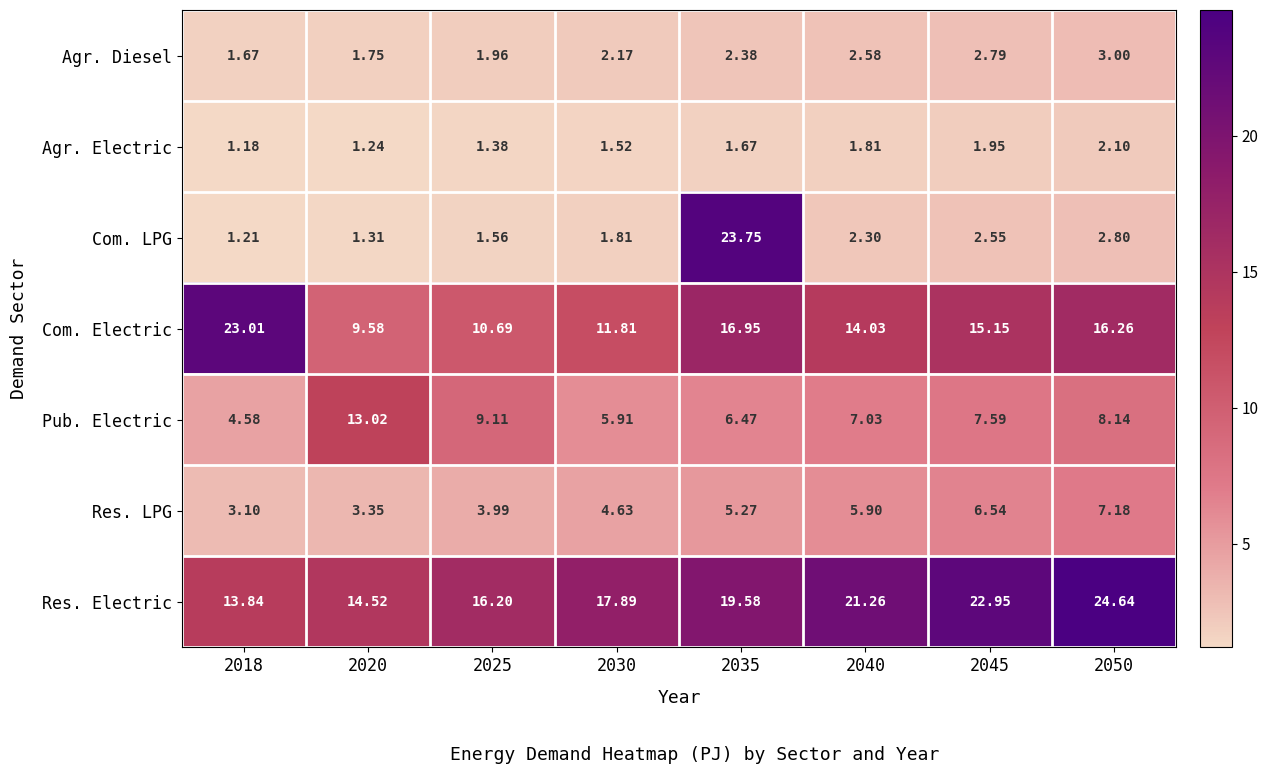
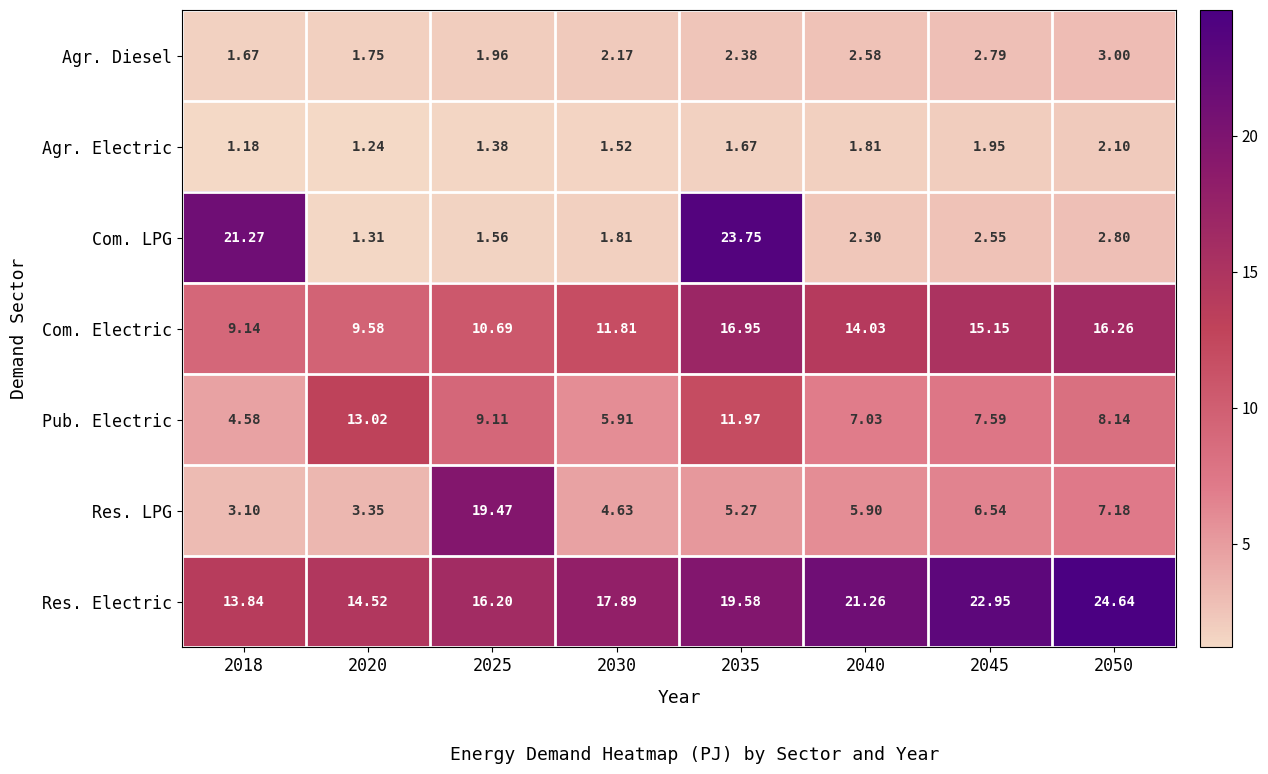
Com. LPG, 2018: 1.21 -> 21.27
Com. Electric, 2018: 23.01 -> 9.14
Pub. Electric, 2035: 6.47 -> 11.97
Res. LPG, 2025: 3.99 -> 19.47
